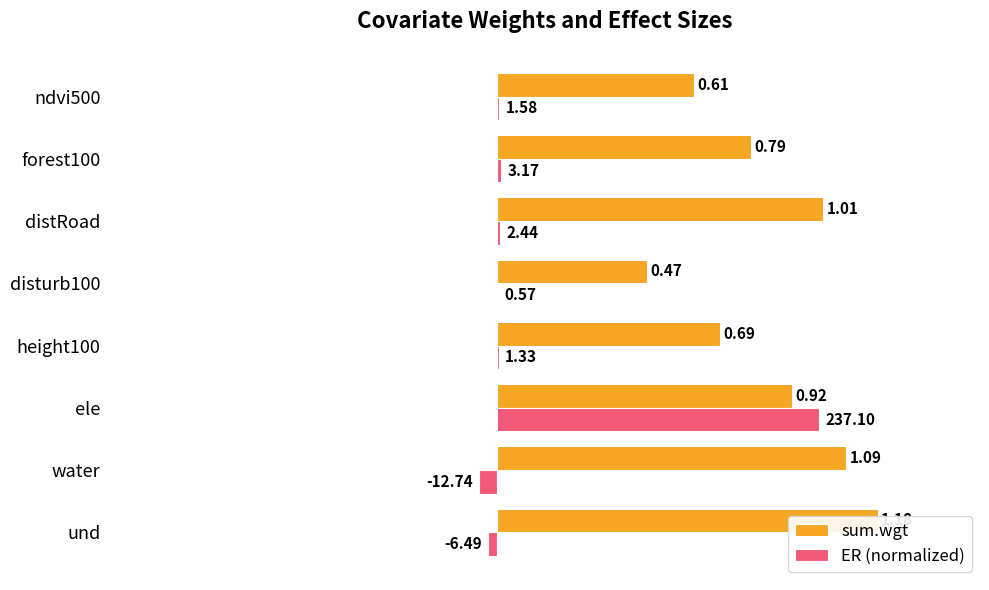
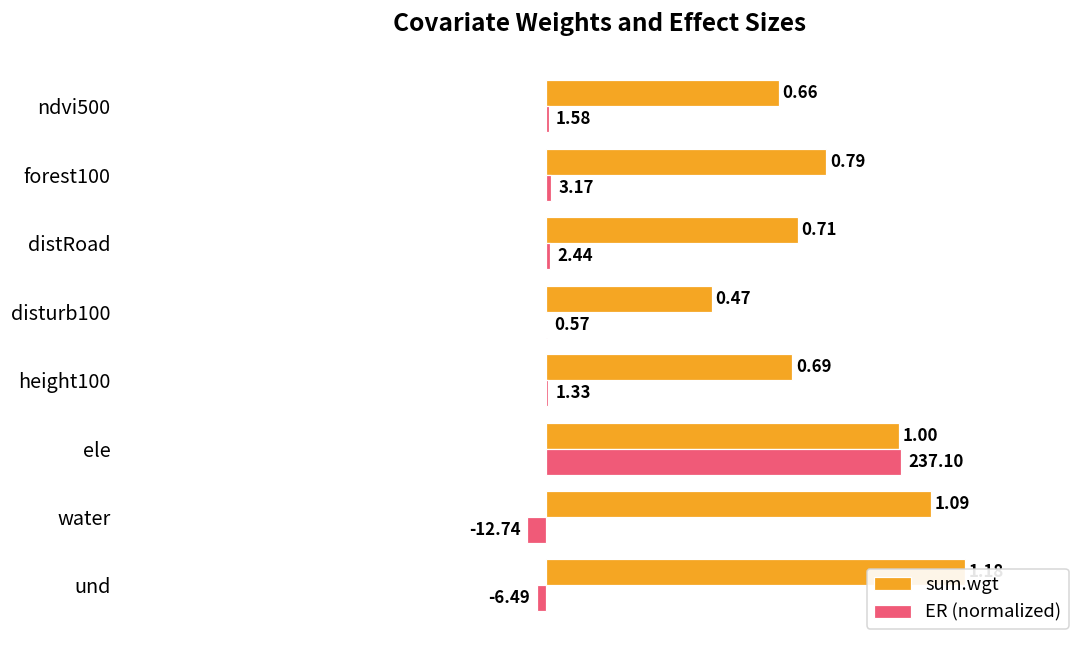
sum.wgt, ndvi500: 0.61 -> 0.66
sum.wgt, distRoad: 1.01 -> 0.71
sum.wgt, ele: 0.92 -> 1.00
